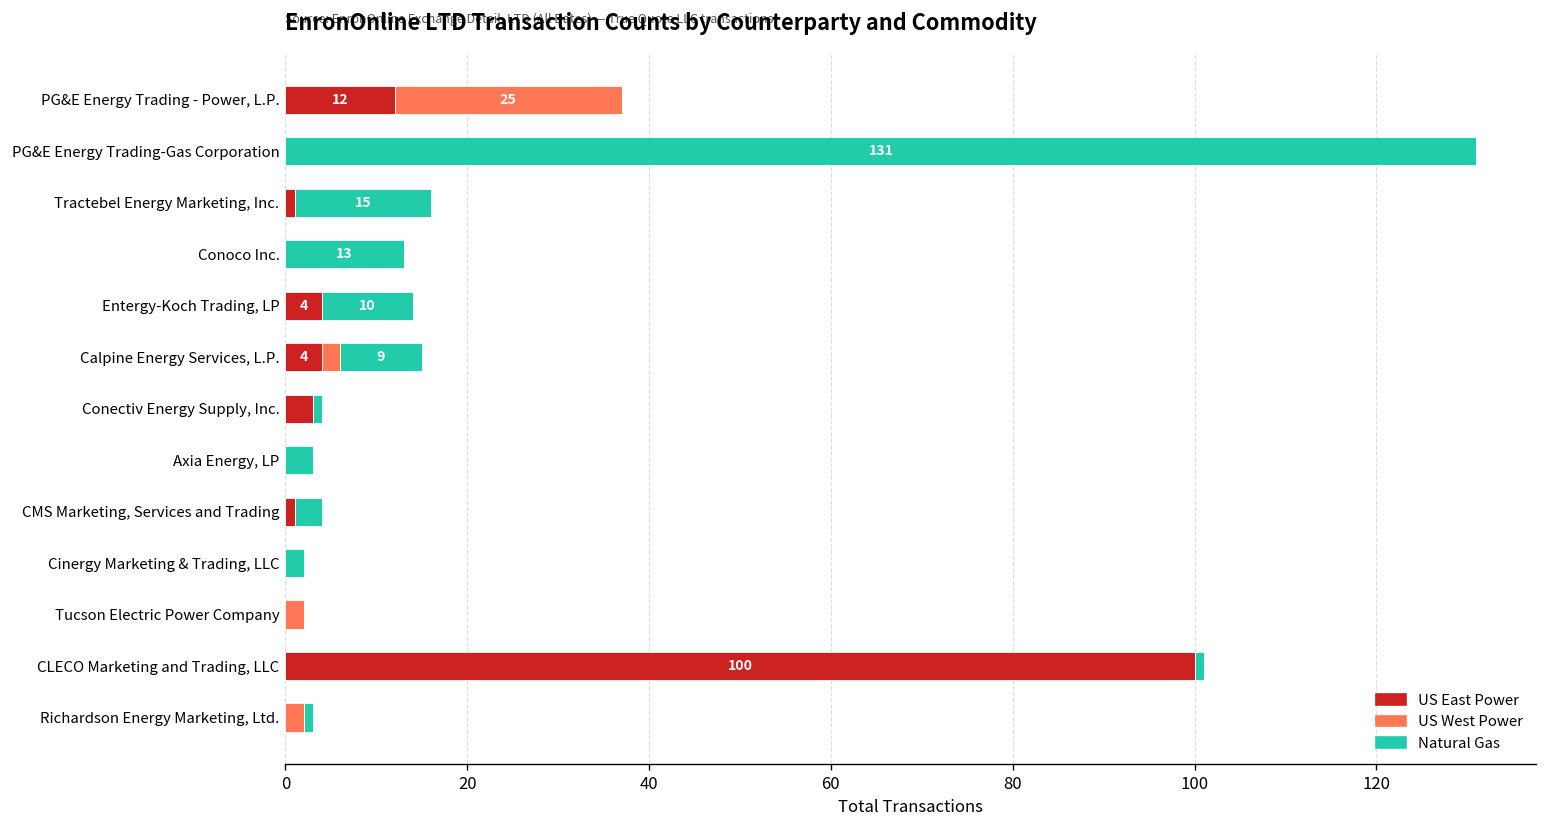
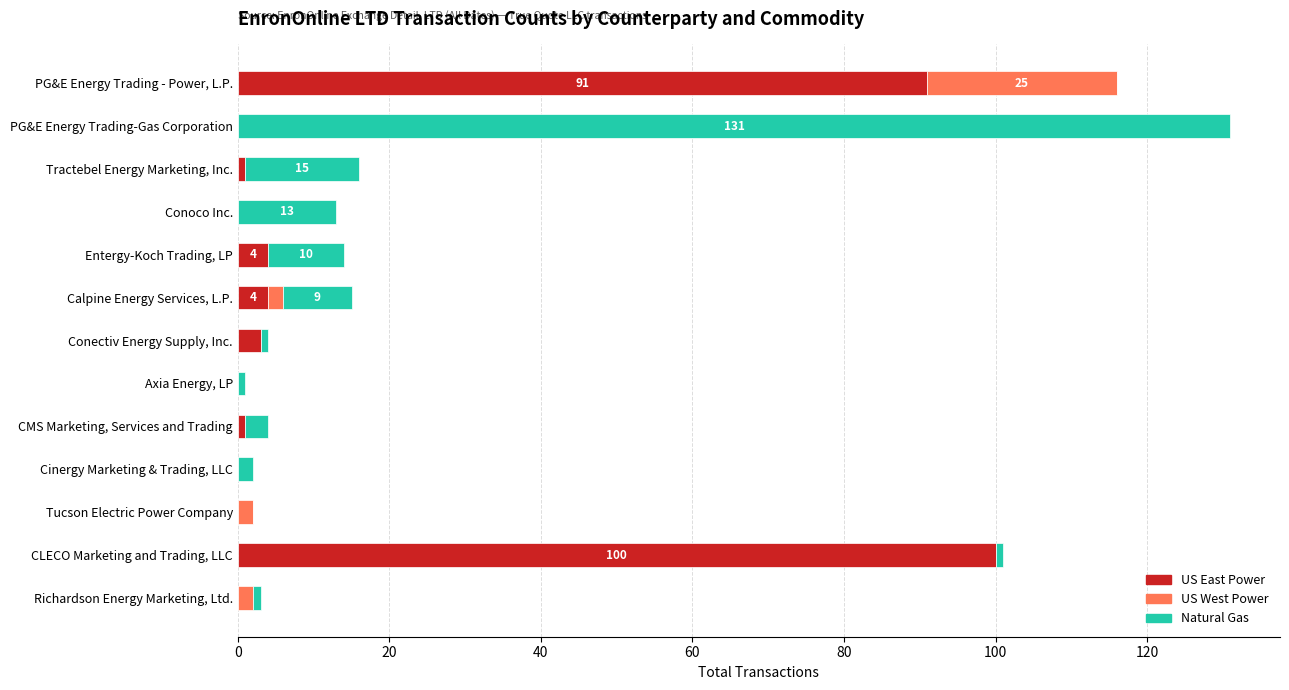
US East Power, PG&E Energy Trading - Power, L.P.: 12 -> 91
Natural Gas, Axia Energy, LP: 3 -> 1
